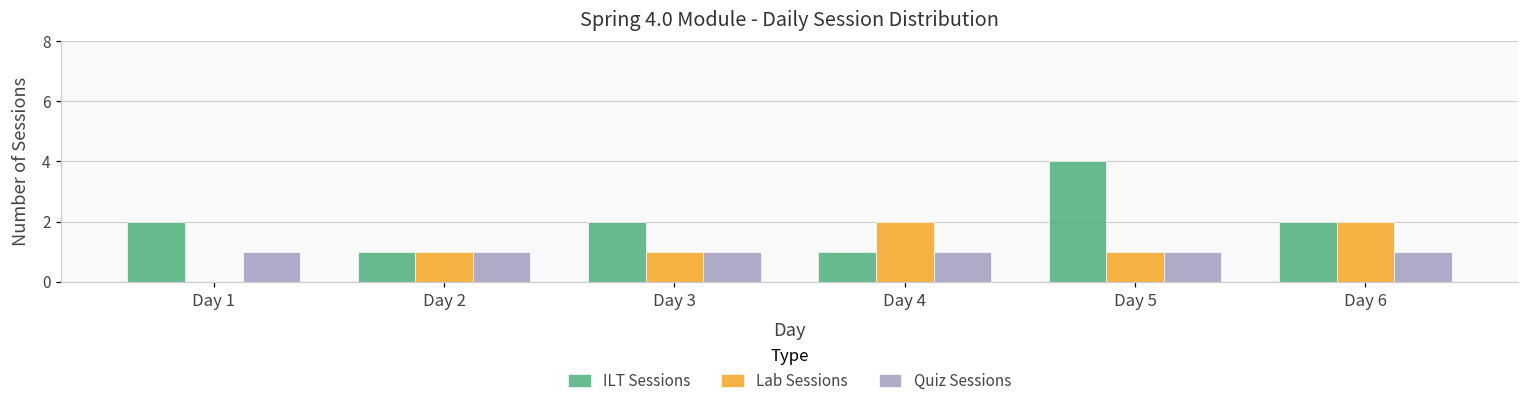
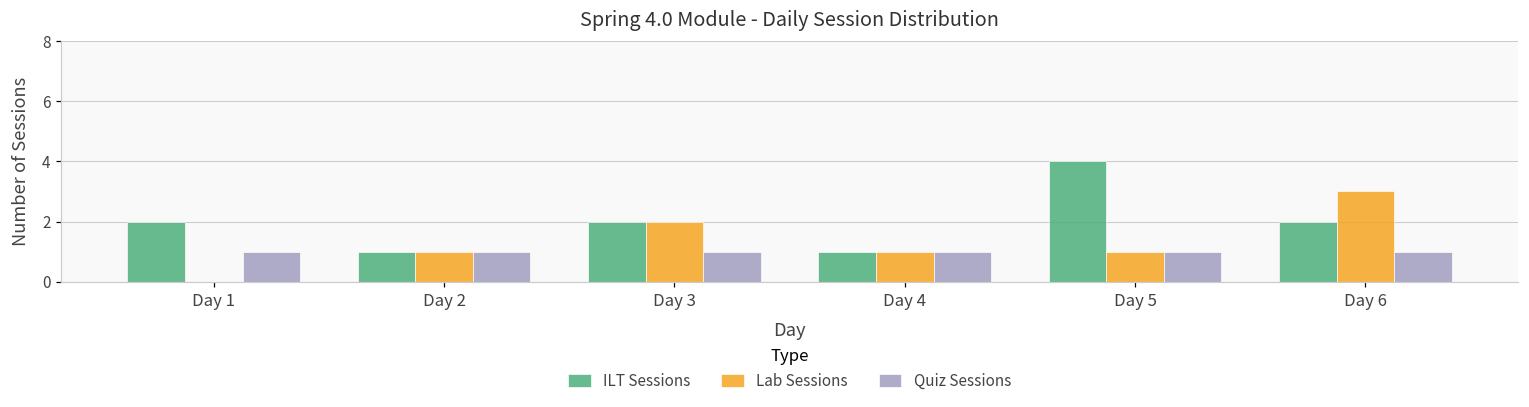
Lab Sessions, Day 3: 1 -> 2
Lab Sessions, Day 4: 2 -> 1
Lab Sessions, Day 6: 2 -> 3
